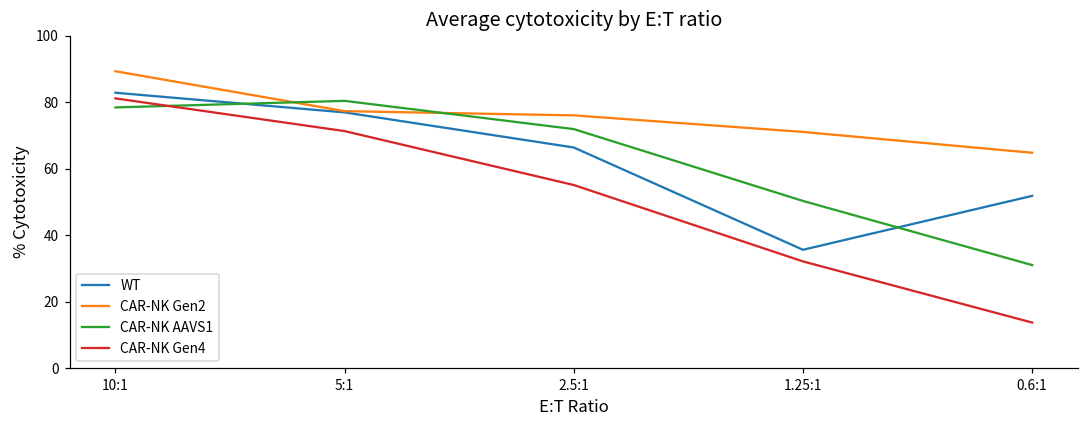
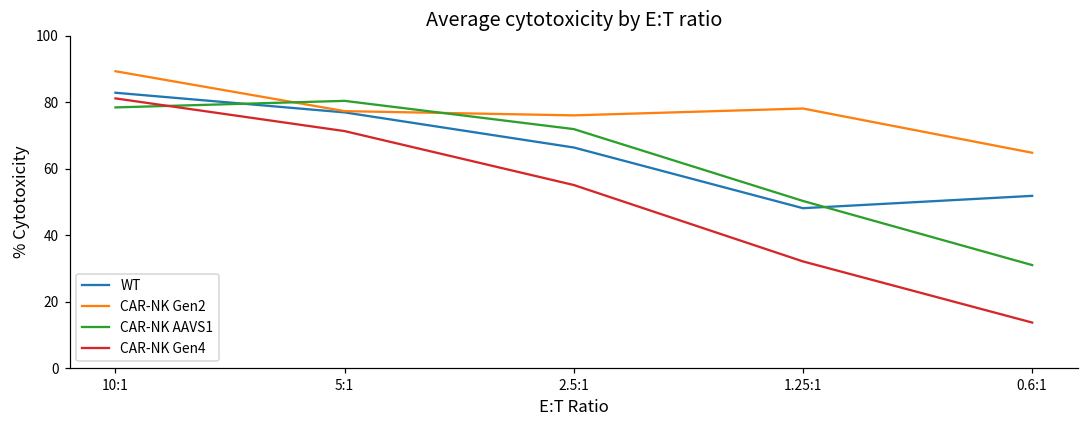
WT, 1.25:1: 36 -> 48
CAR-NK Gen2, 1.25:1: 71 -> 78
